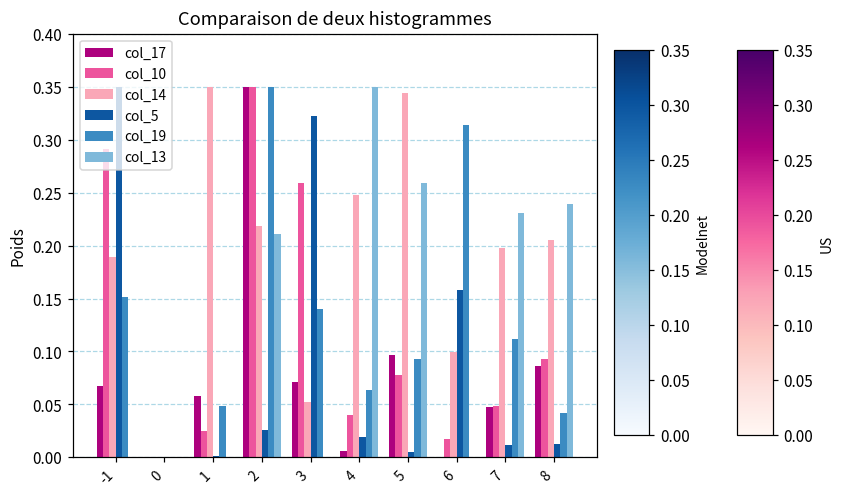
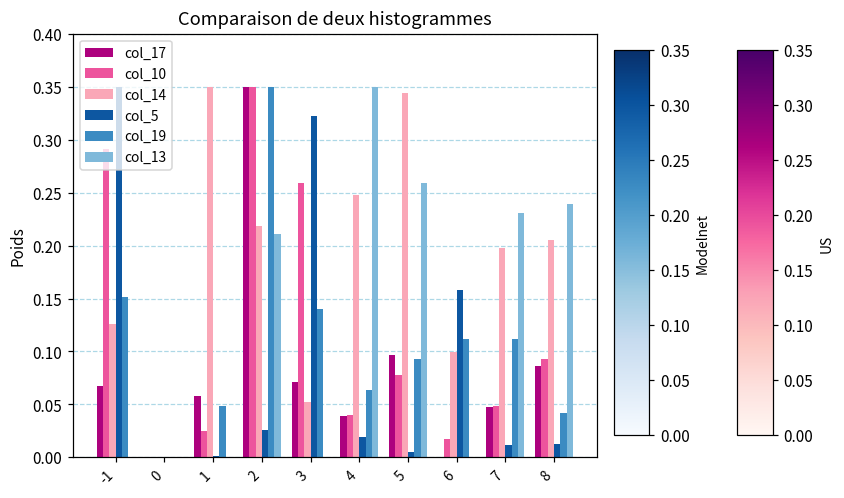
col_14, -1: 0.19 -> 0.13
col_17, 4: 0.01 -> 0.04
col_19, 6: 0.31 -> 0.11
